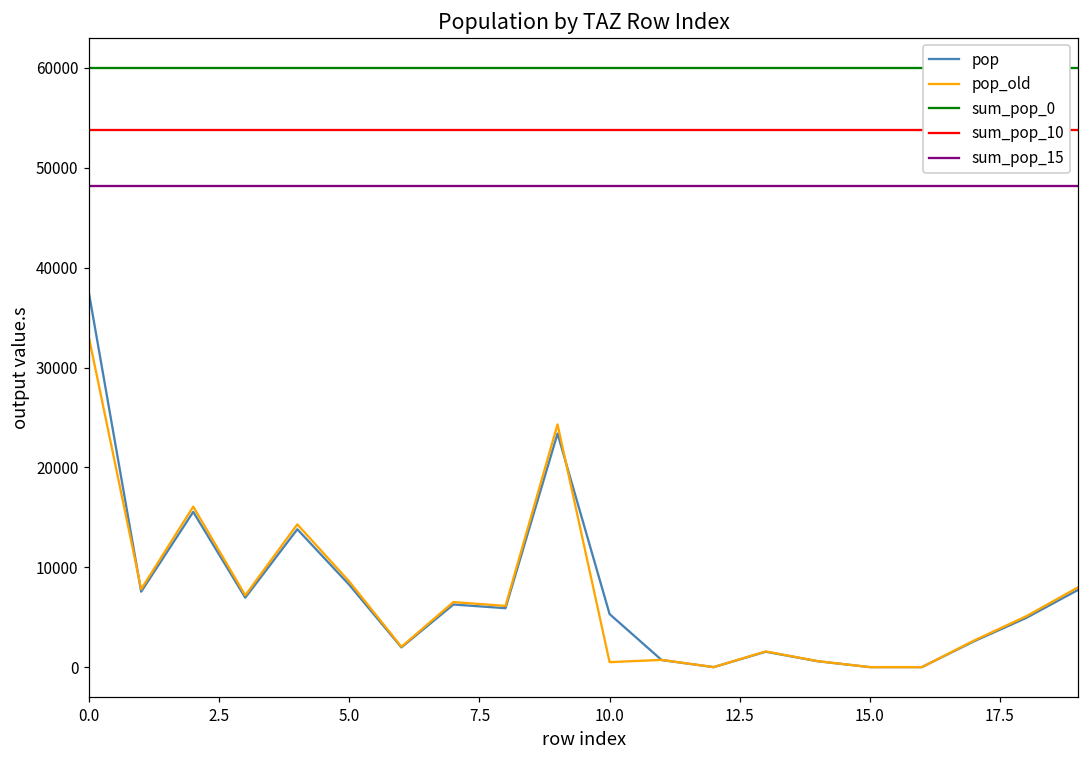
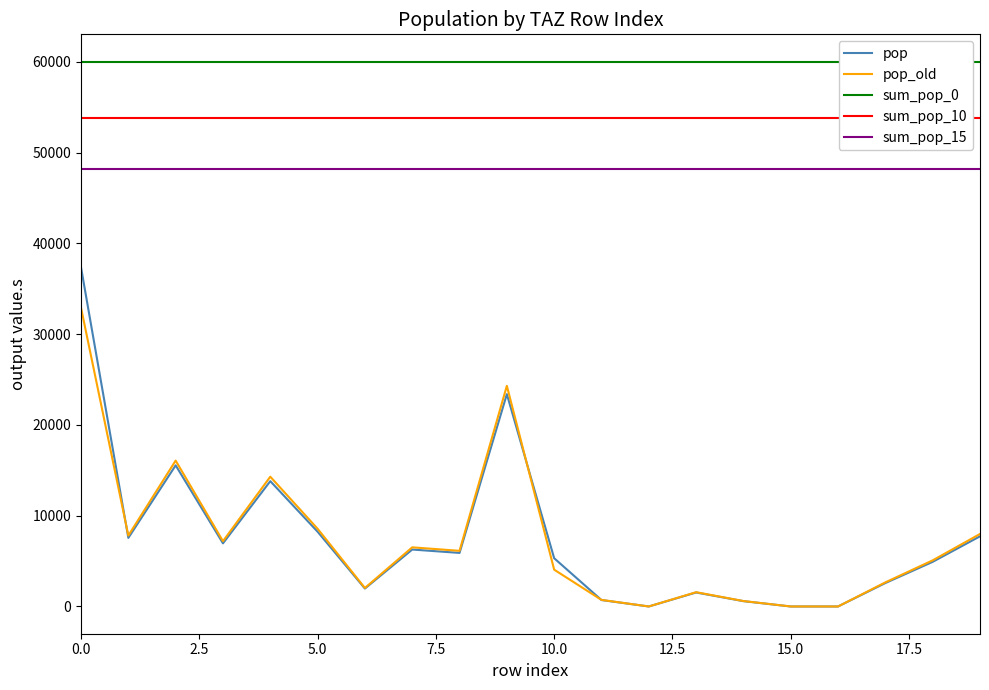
pop_old, 10.0: 0 -> 4000
